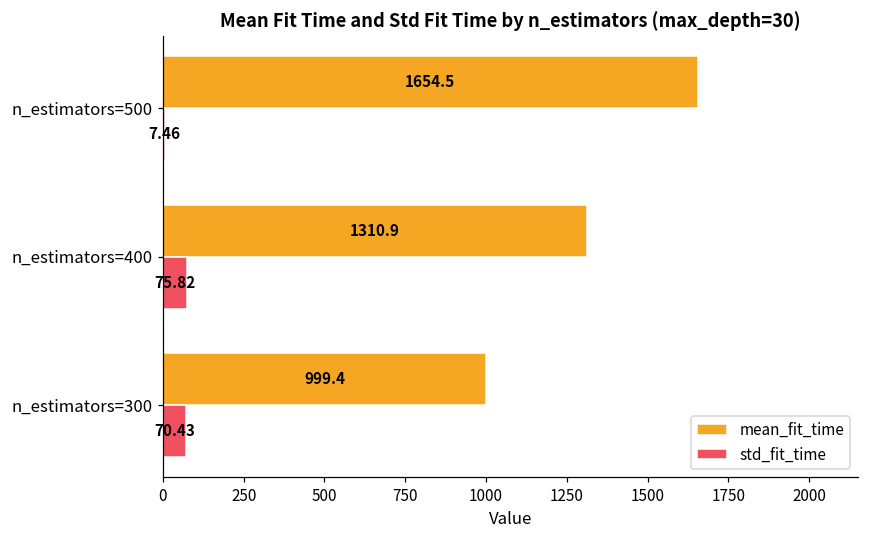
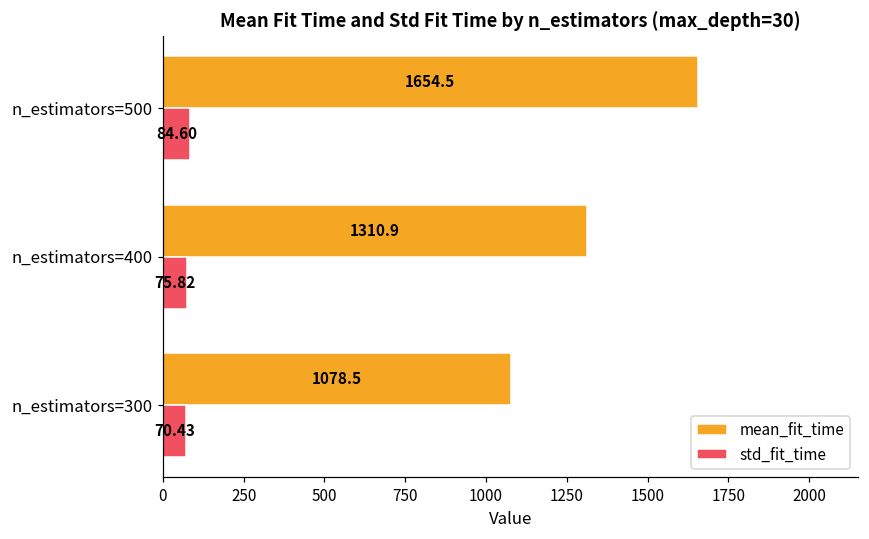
std_fit_time, n_estimators=500: 7.46 -> 84.60
mean_fit_time, n_estimators=300: 999.4 -> 1078.5
